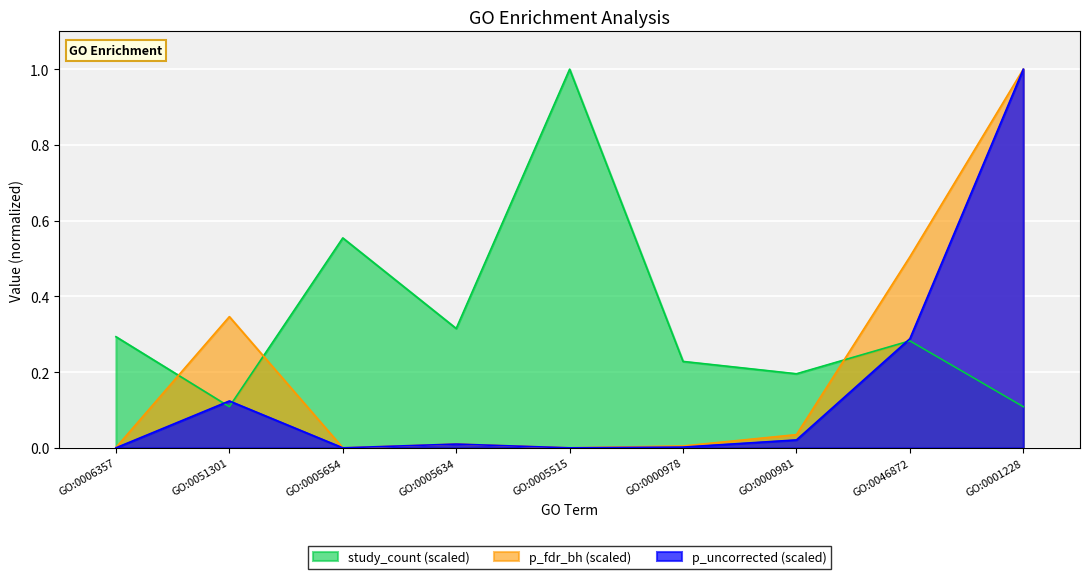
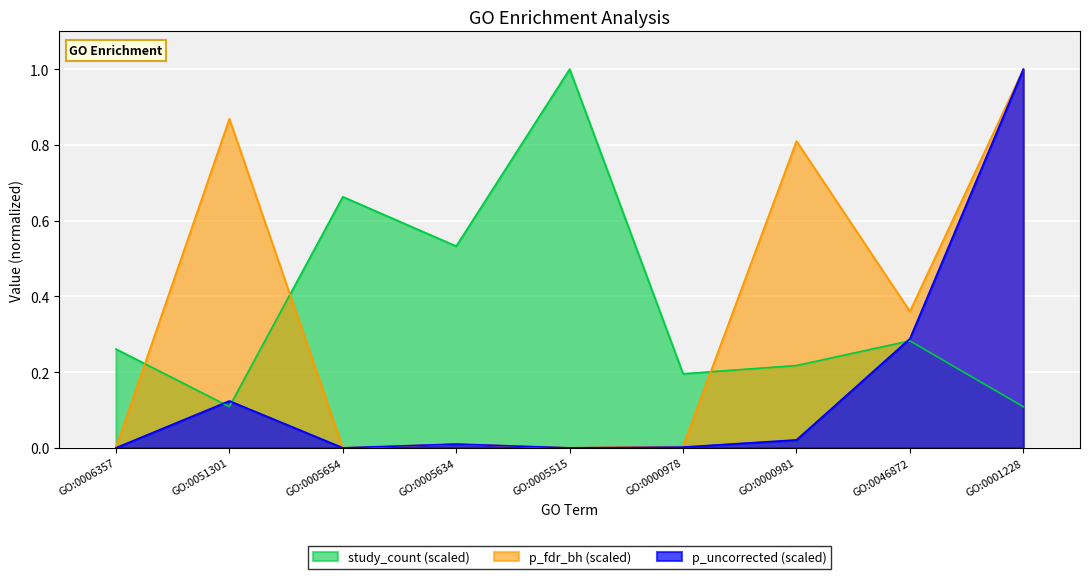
study_count (scaled), GO:0006357: 0.29 -> 0.26
p_fdr_bh (scaled), GO:0051301: 0.35 -> 0.87
study_count (scaled), GO:0005654: 0.55 -> 0.66
study_count (scaled), GO:0005634: 0.32 -> 0.53
study_count (scaled), GO:0000978: 0.23 -> 0.20
study_count (scaled), GO:0000981: 0.20 -> 0.22
p_fdr_bh (scaled), GO:0000981: 0.03 -> 0.81
p_fdr_bh (scaled), GO:0046872: 0.50 -> 0.36
